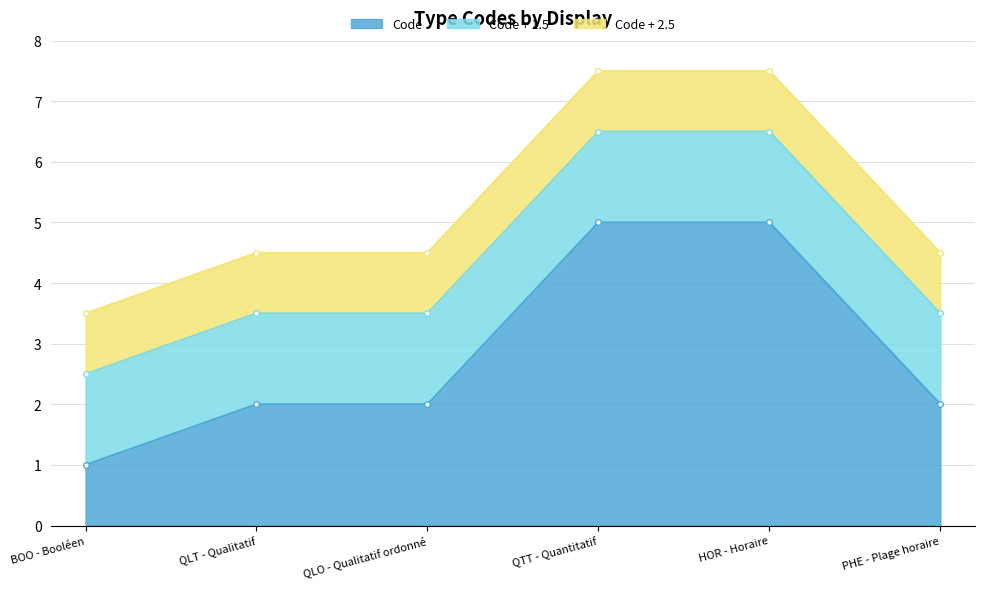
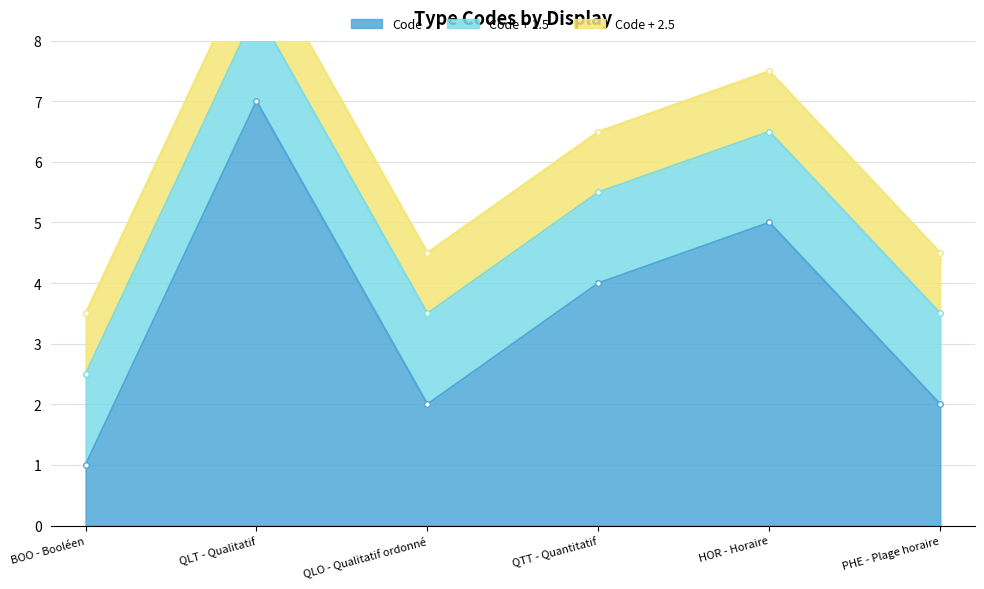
Code, QLT - Qualitatif: 2 -> 7
Code, QTT - Quantitatif: 5 -> 4
